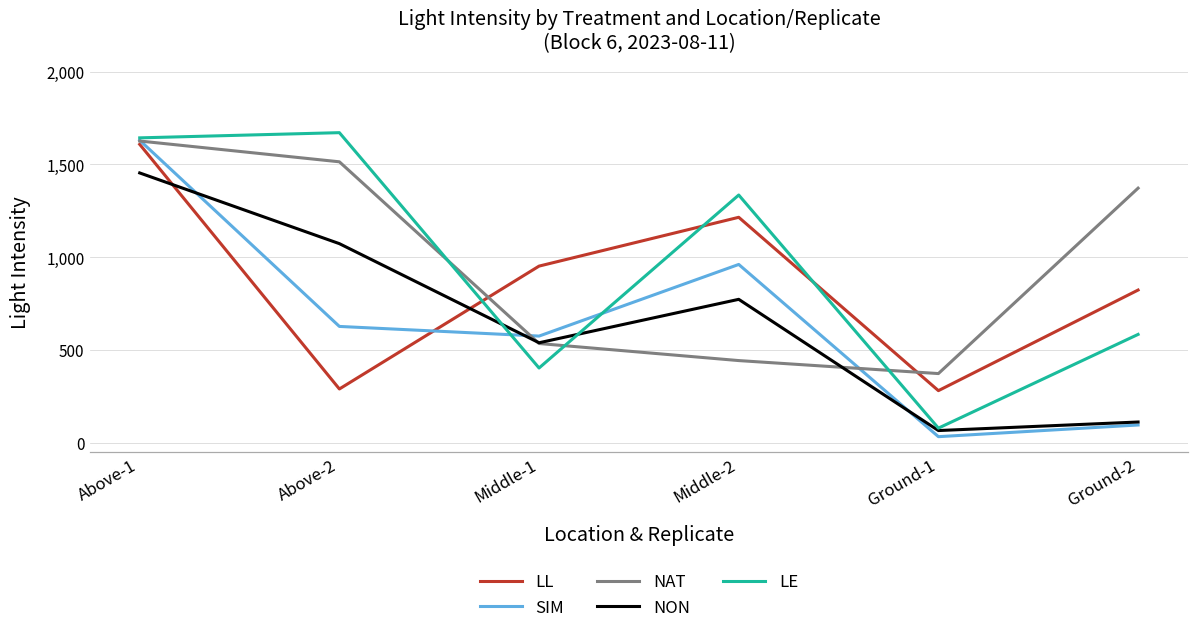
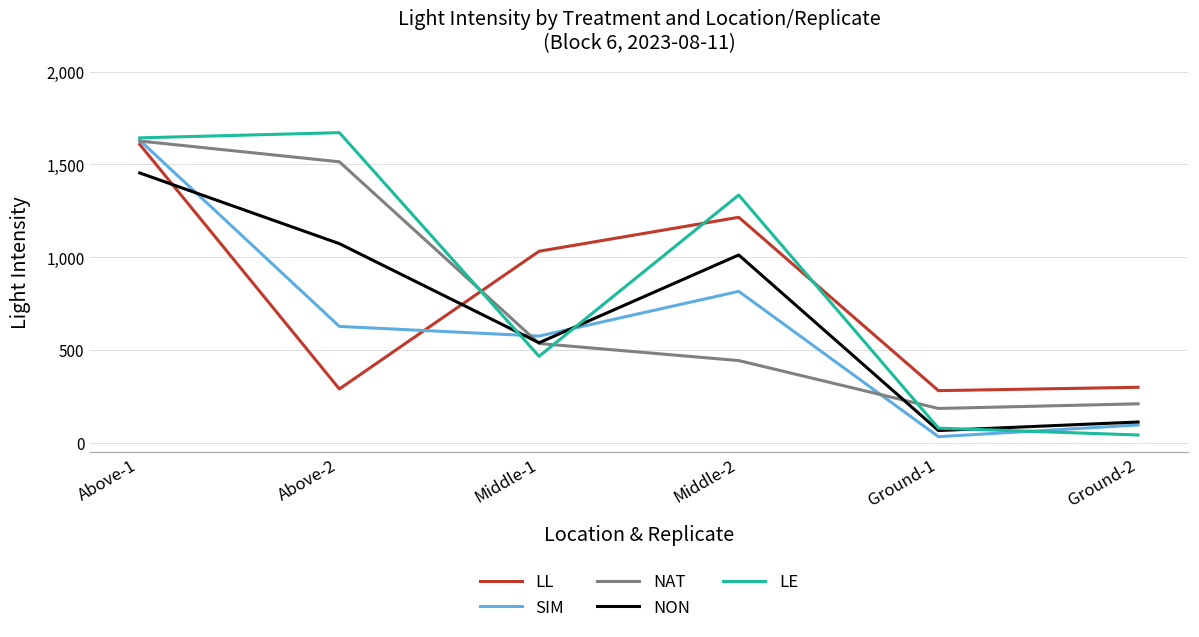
LL, Middle-1: 950 -> 1,030
LE, Middle-1: 400 -> 470
SIM, Middle-2: 960 -> 820
NON, Middle-2: 770 -> 1,010
NAT, Ground-1: 370 -> 190
LL, Ground-2: 820 -> 300
NAT, Ground-2: 1,370 -> 210
LE, Ground-2: 580 -> 40
